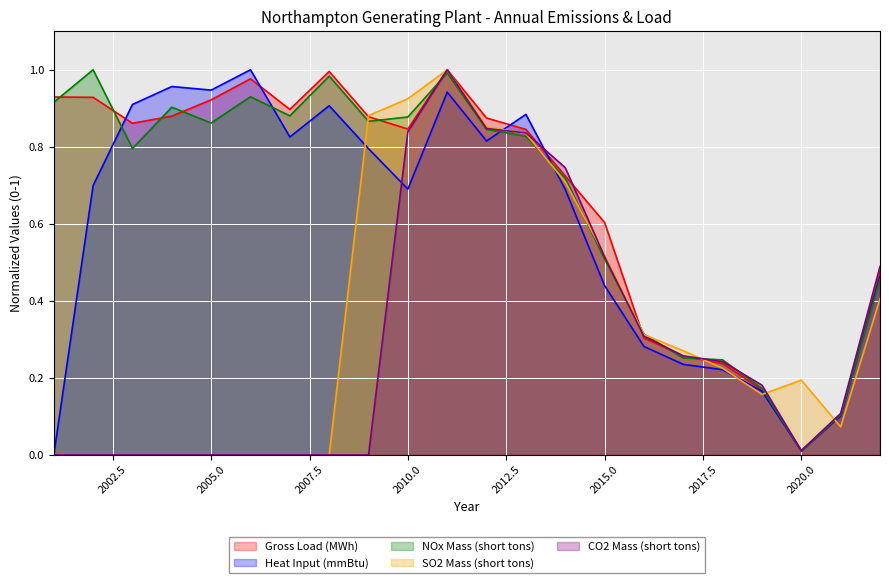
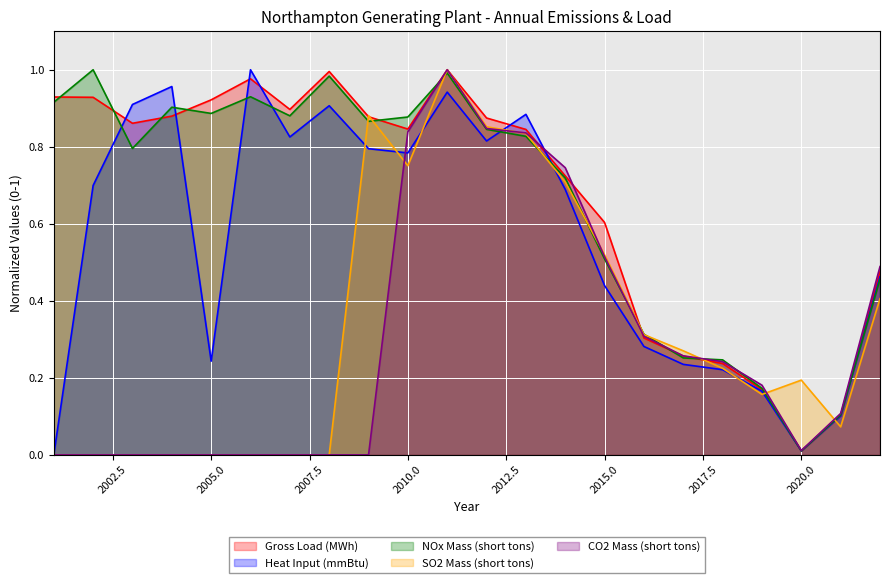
Heat Input (mmBtu), 2005.0: 0.95 -> 0.24
NOx Mass (short tons), 2005.0: 0.86 -> 0.89
Heat Input (mmBtu), 2010.0: 0.69 -> 0.78
SO2 Mass (short tons), 2010.0: 0.92 -> 0.75
